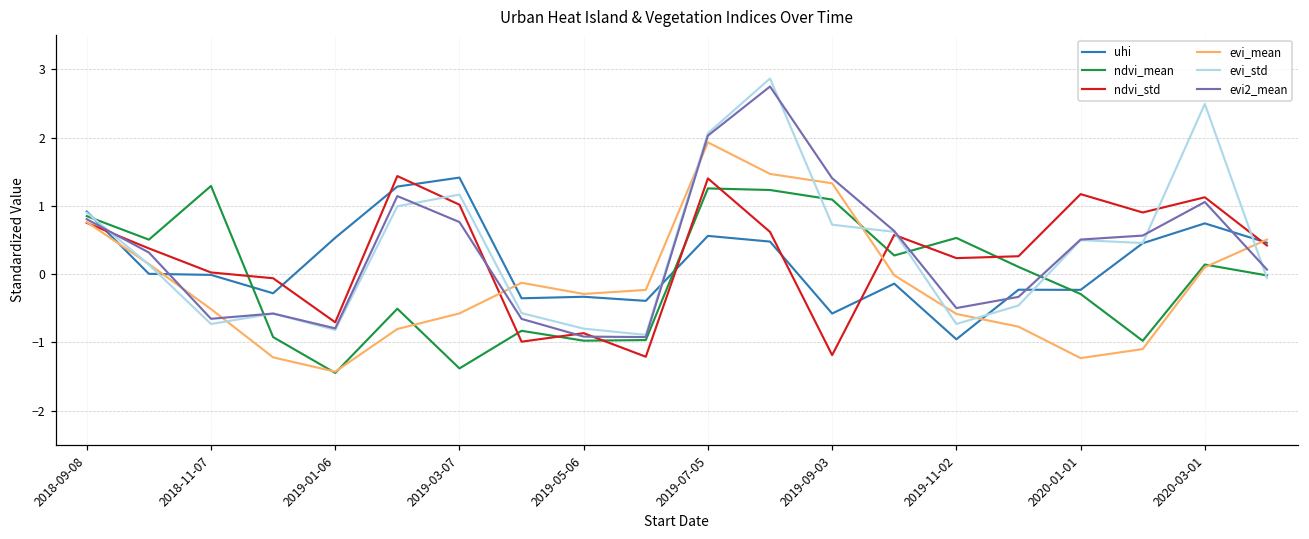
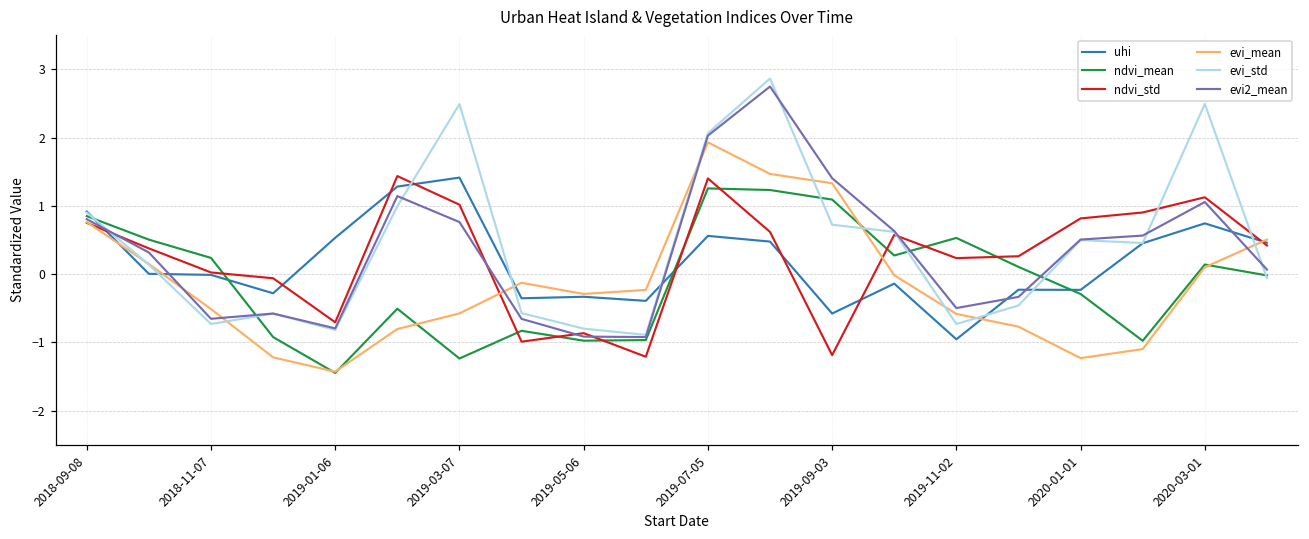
ndvi_mean, 2018-11-07: 1.3 -> 0.2
ndvi_mean, 2019-03-07: -1.4 -> -1.2
evi_std, 2019-03-07: 1.2 -> 2.5
ndvi_std, 2020-01-01: 1.2 -> 0.8
